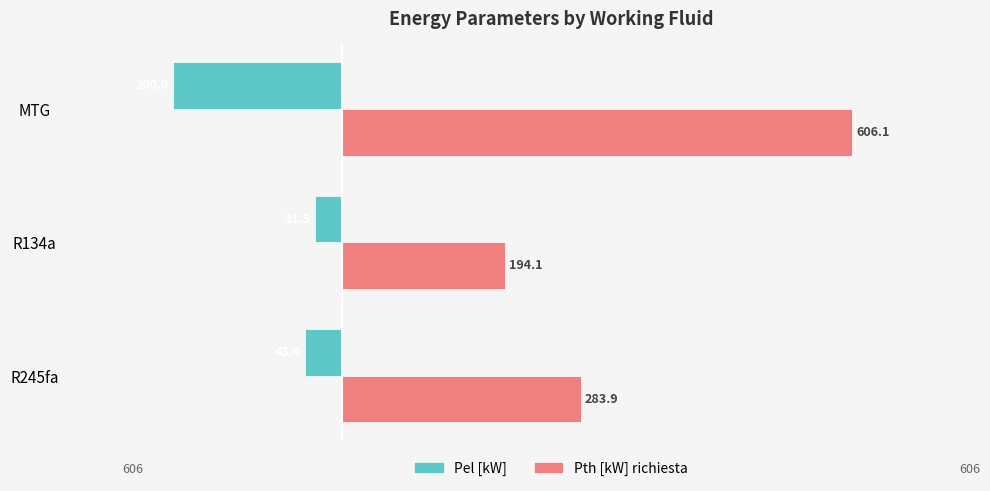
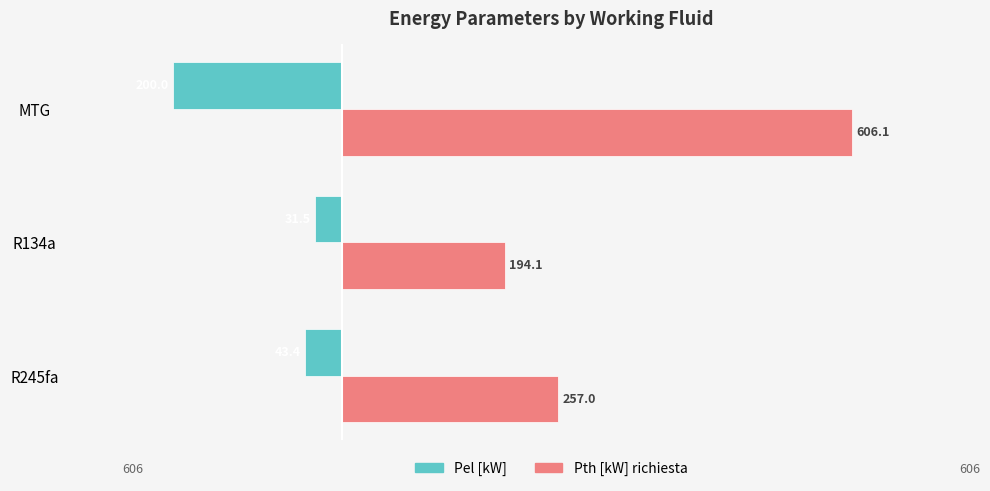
Pth [kW] richiesta, R245fa: 283.9 -> 257.0
